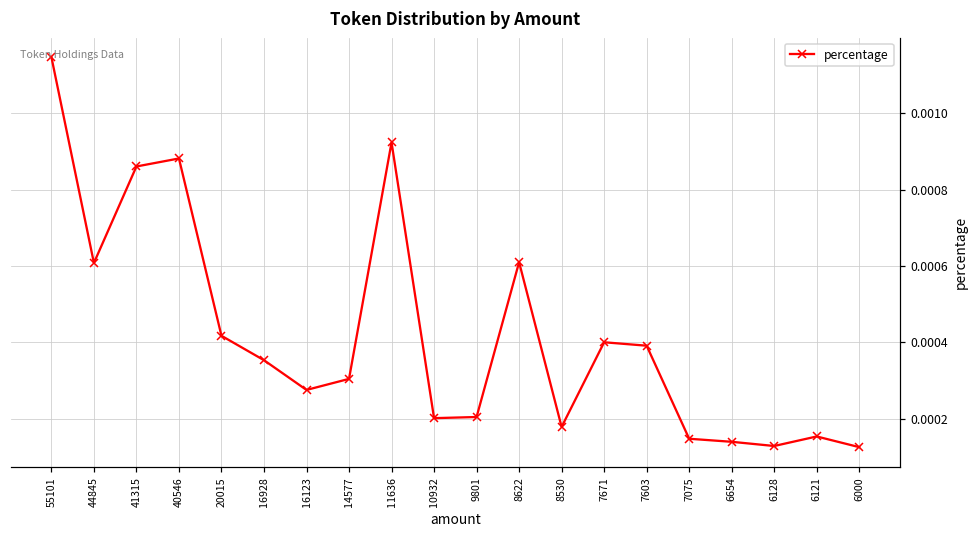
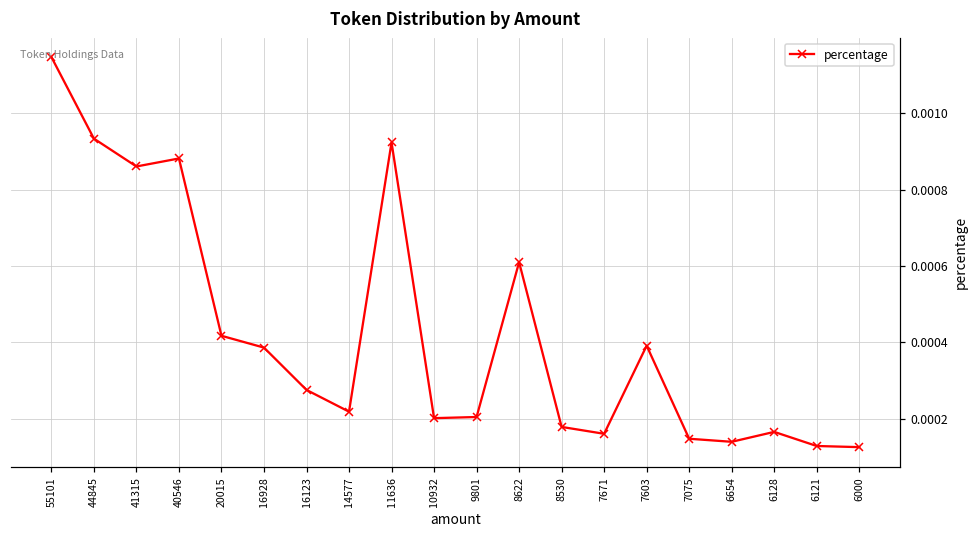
44845: 0.00061 -> 0.00093
16928: 0.00035 -> 0.00039
14577: 0.00030 -> 0.00022
7671: 0.00040 -> 0.00016
6128: 0.00013 -> 0.00017
6121: 0.00015 -> 0.00013
